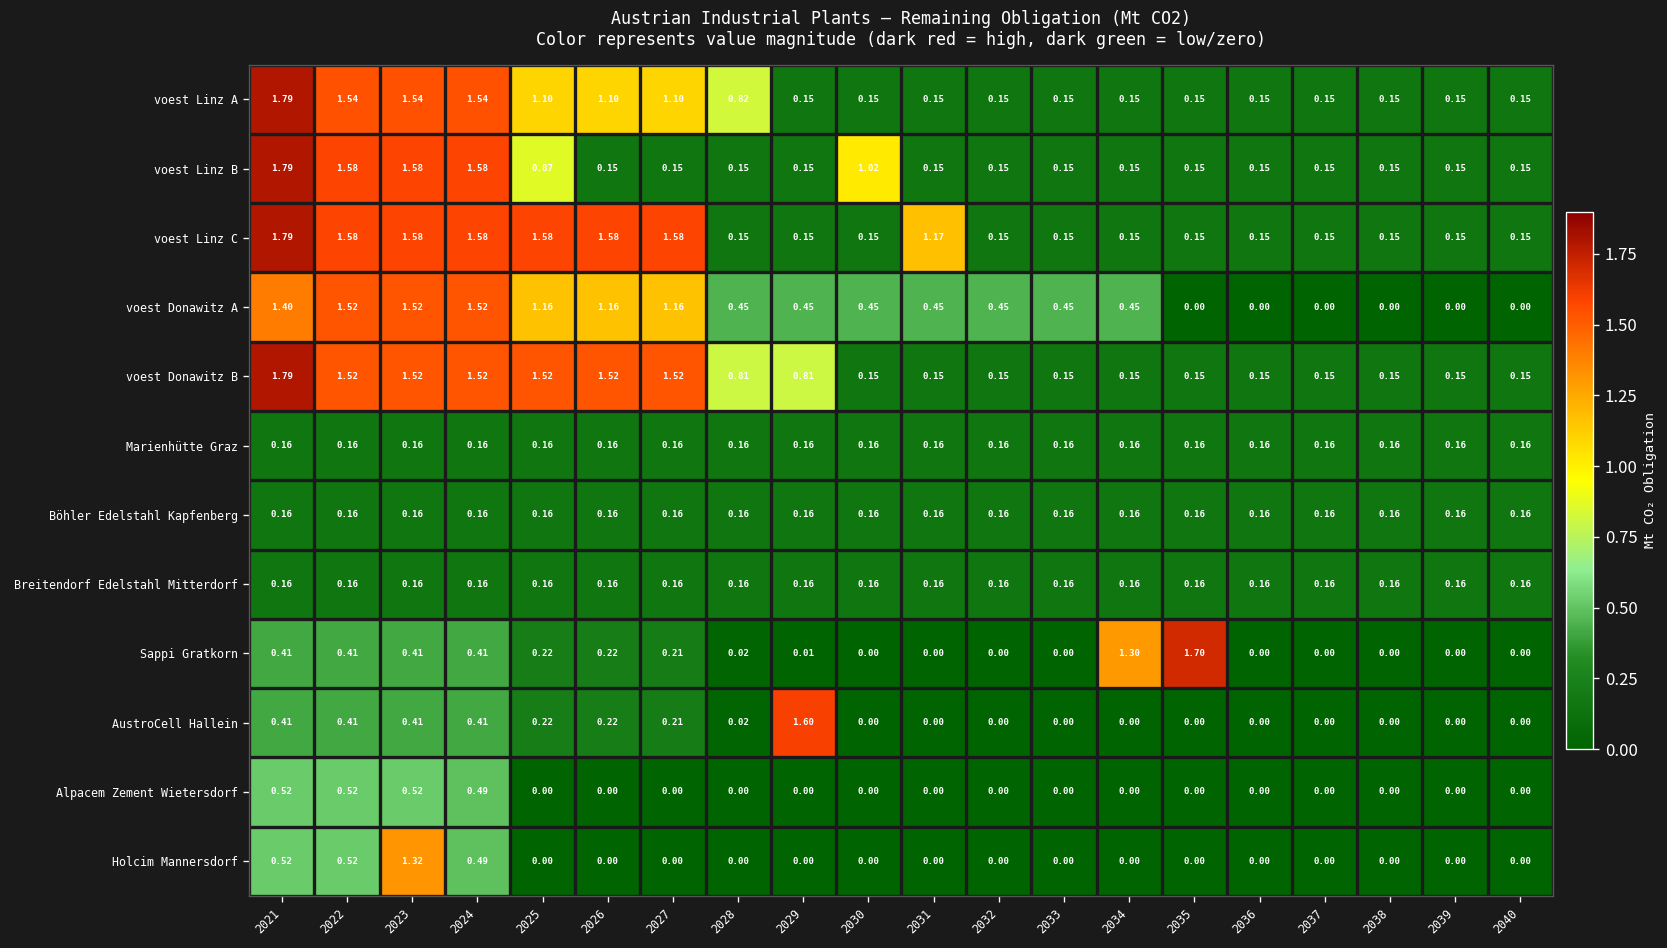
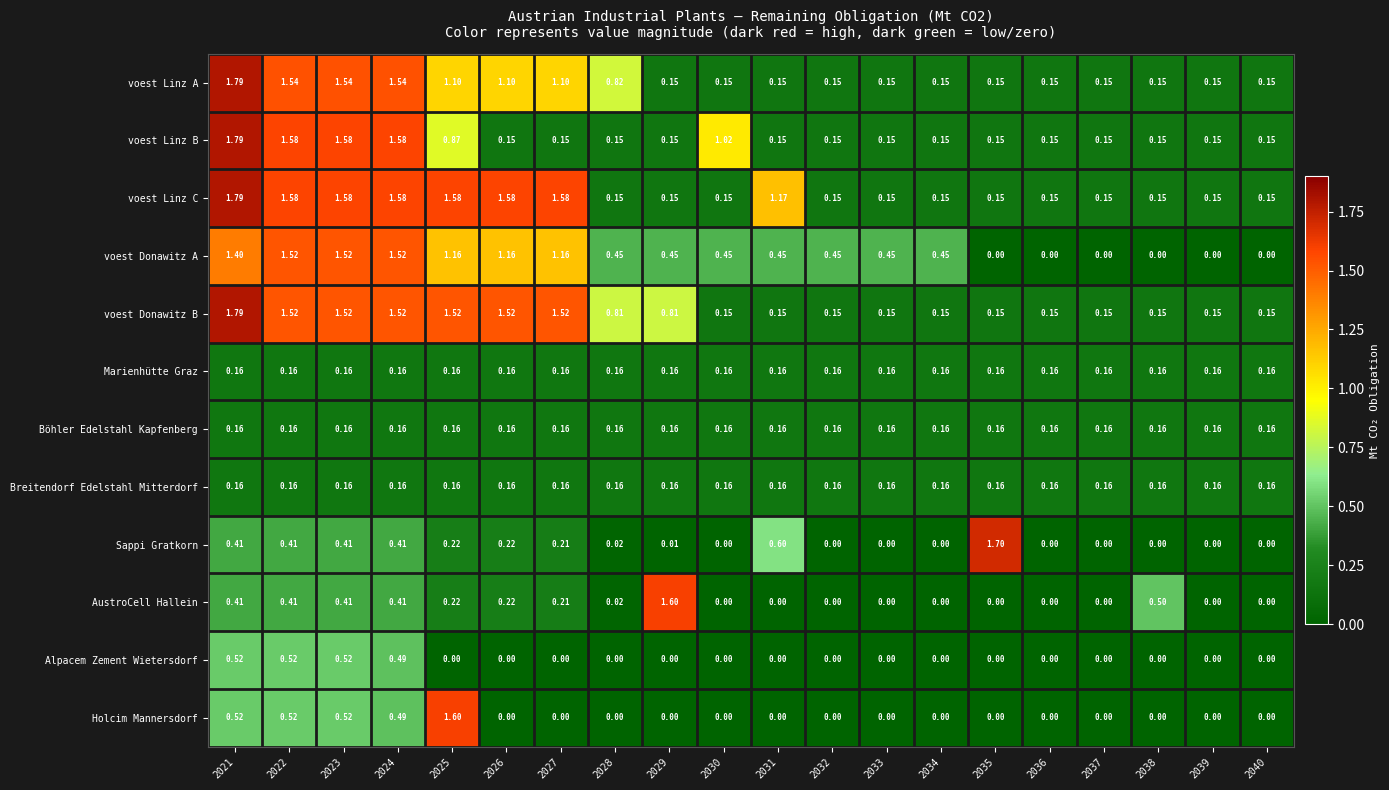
Sappi Gratkorn, 2031: 0.00 -> 0.60
Sappi Gratkorn, 2034: 1.30 -> 0.00
AustroCell Hallein, 2038: 0.00 -> 0.50
Holcim Mannersdorf, 2023: 1.32 -> 0.52
Holcim Mannersdorf, 2025: 0.00 -> 1.60
